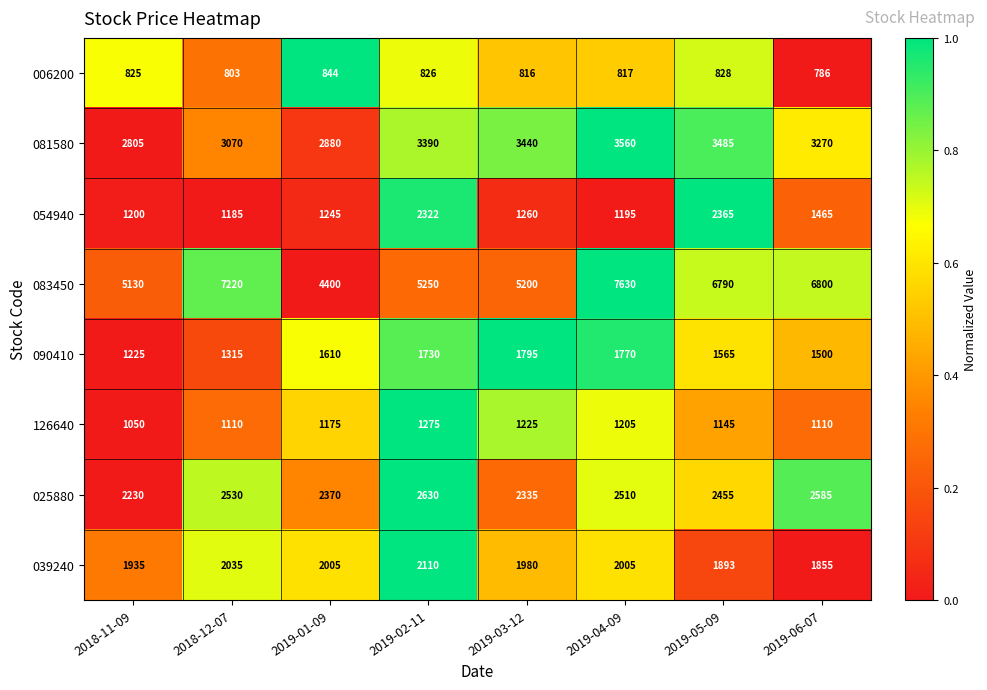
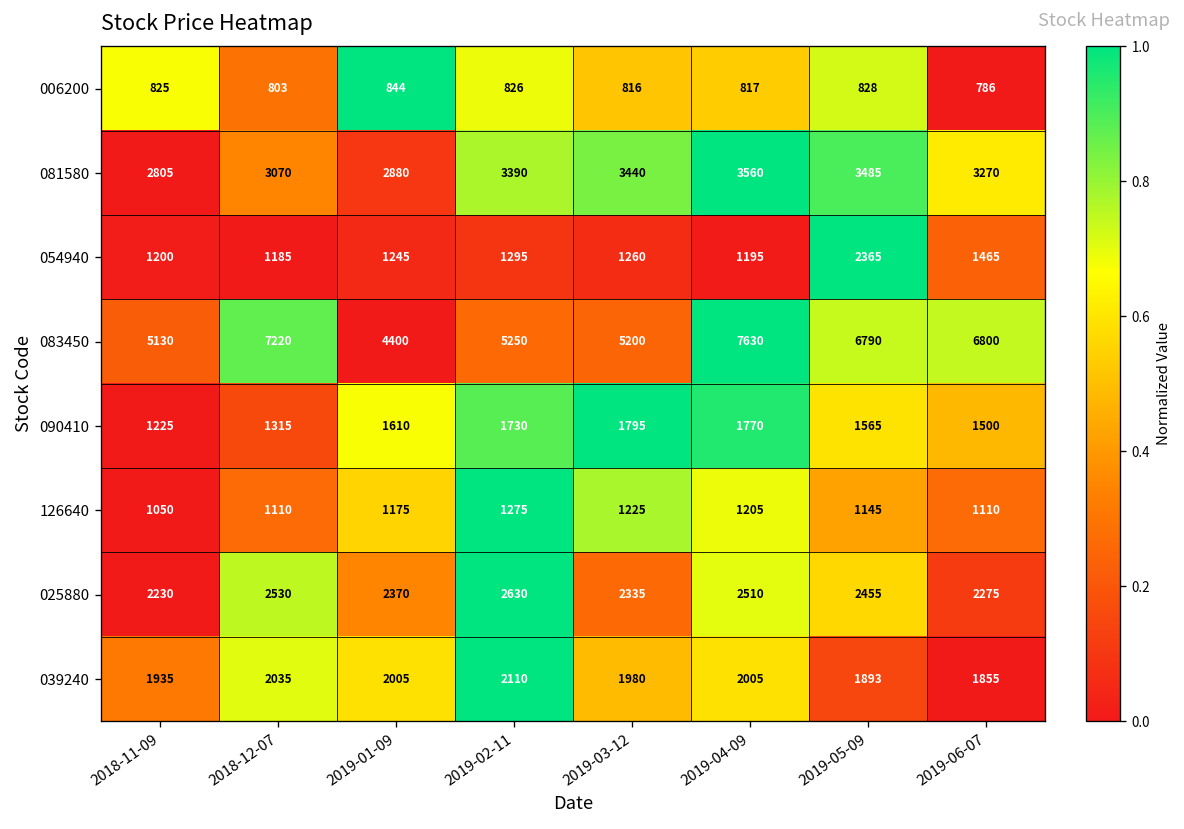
054940, 2019-02-11: 2322 -> 1295
025880, 2019-06-07: 2585 -> 2275
